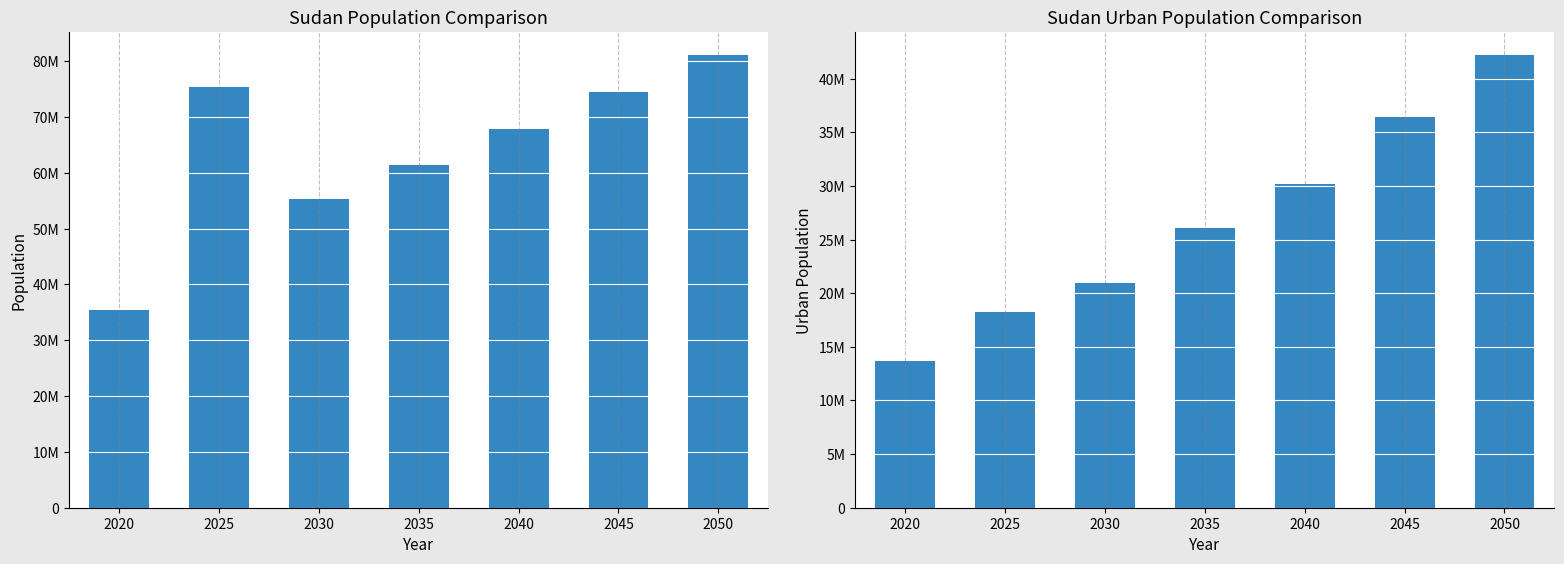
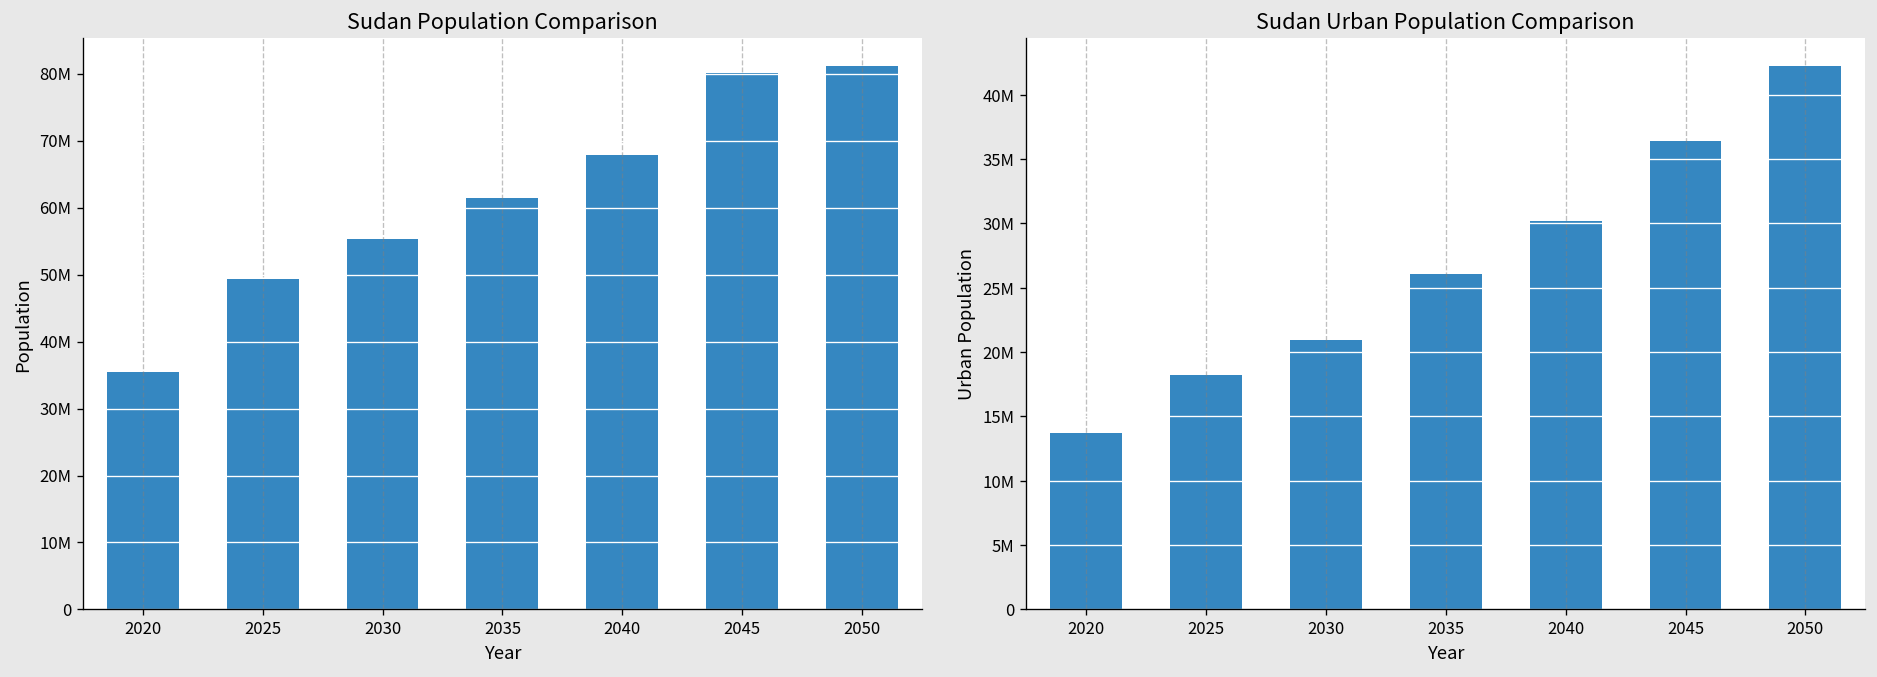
Sudan Population Comparison, 2025: 75000000 -> 49000000
Sudan Population Comparison, 2045: 75000000 -> 80000000
